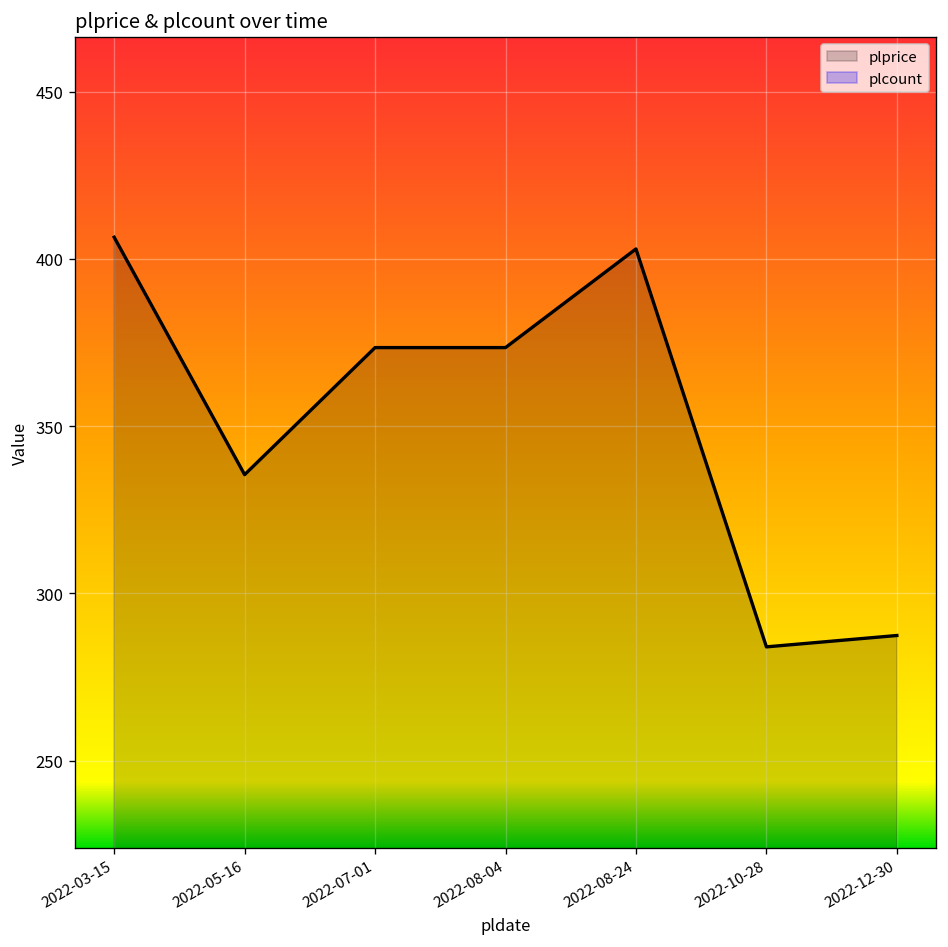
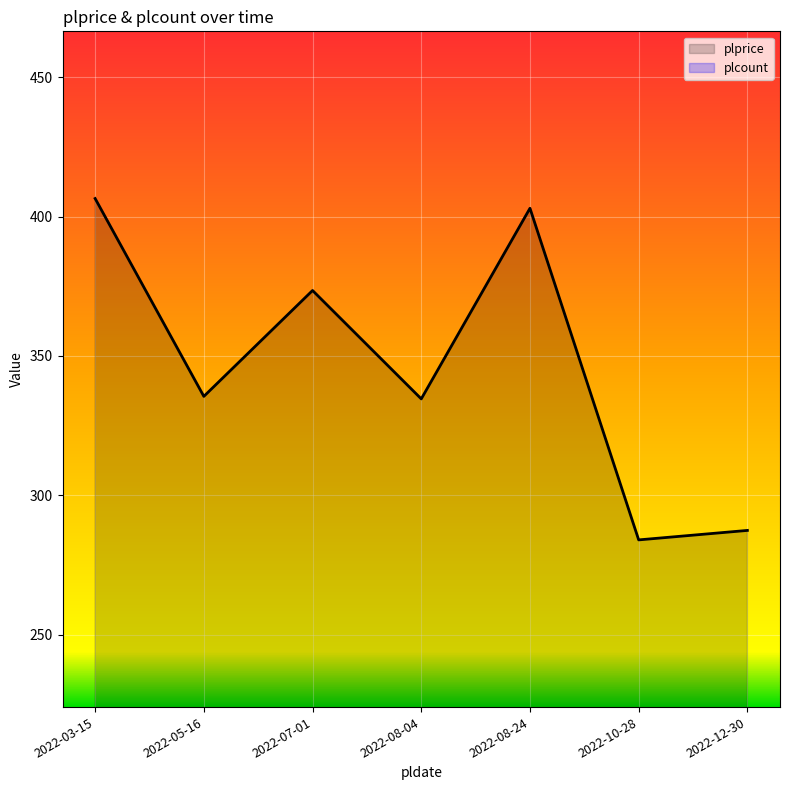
plprice, 2022-08-04: 374 -> 335
